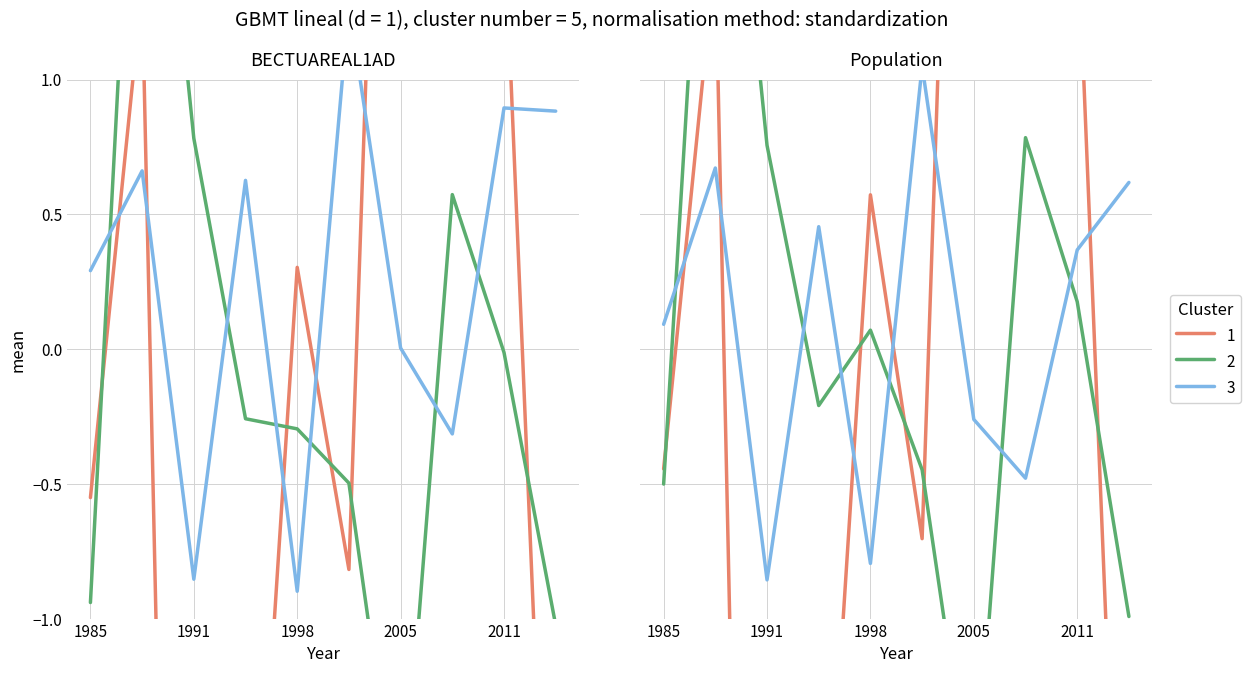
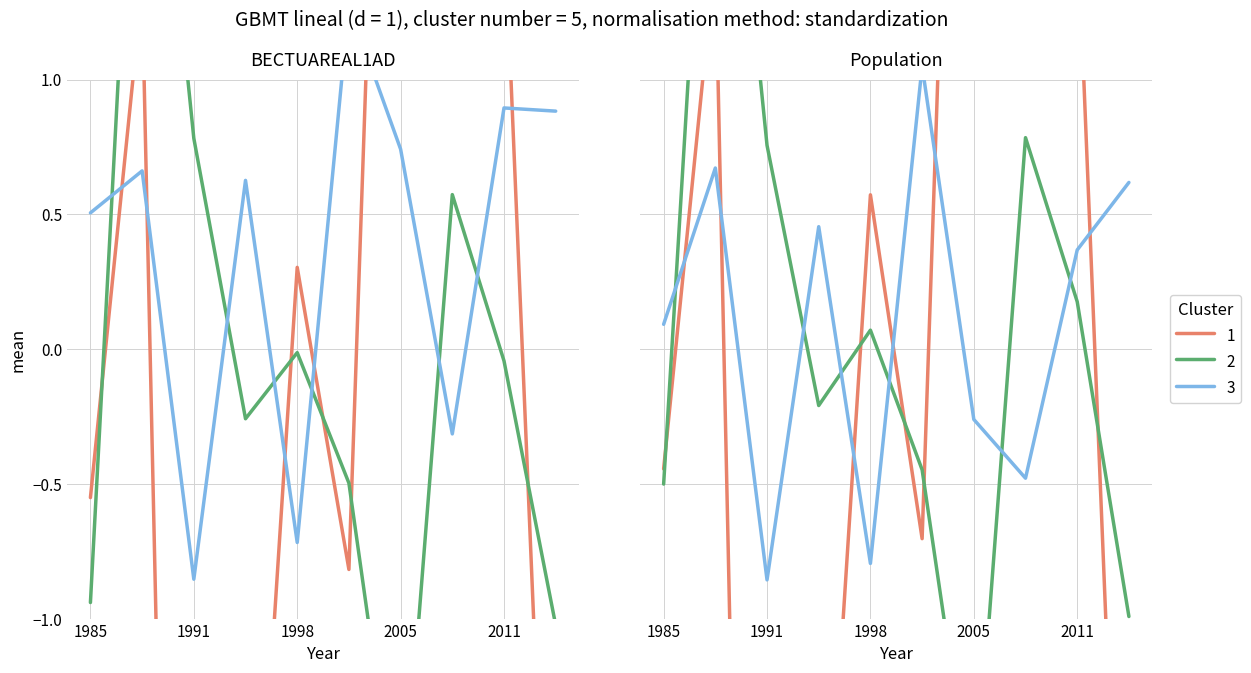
BECTUAREAL1AD, 3, 1985: 0.29 -> 0.51
BECTUAREAL1AD, 2, 1998: -0.30 -> -0.01
BECTUAREAL1AD, 3, 1998: -0.90 -> -0.72
BECTUAREAL1AD, 3, 2005: 0.00 -> 0.74
BECTUAREAL1AD, 2, 2011: -0.01 -> -0.04
